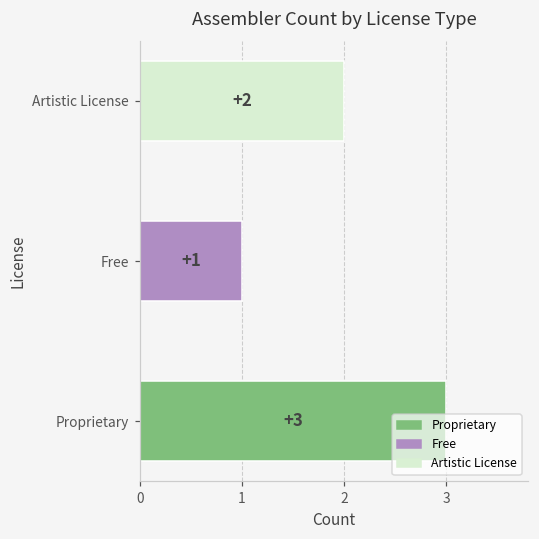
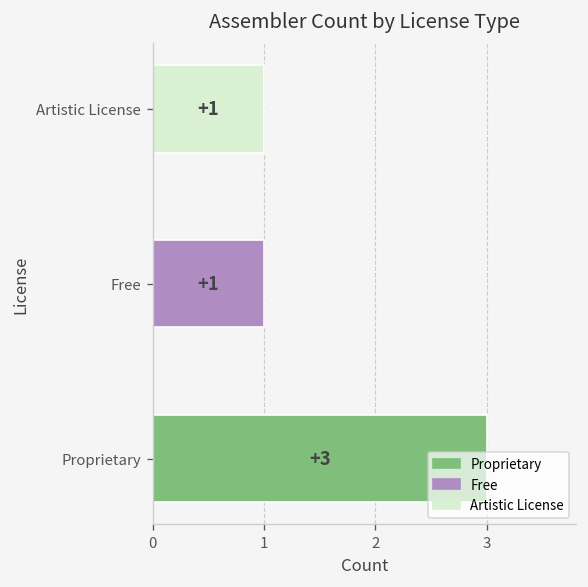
Artistic License: +2 -> +1
